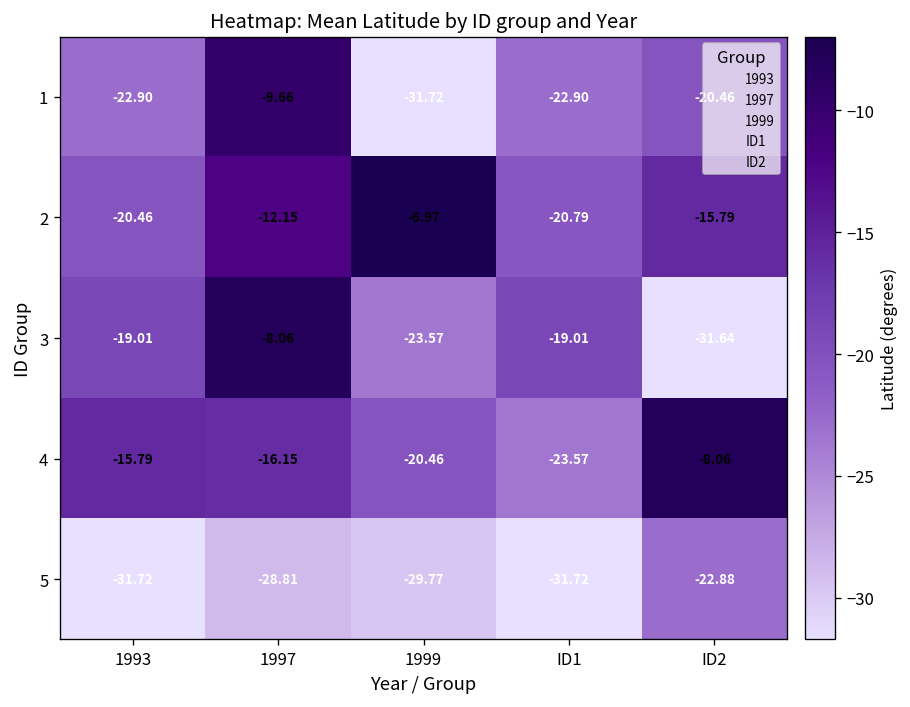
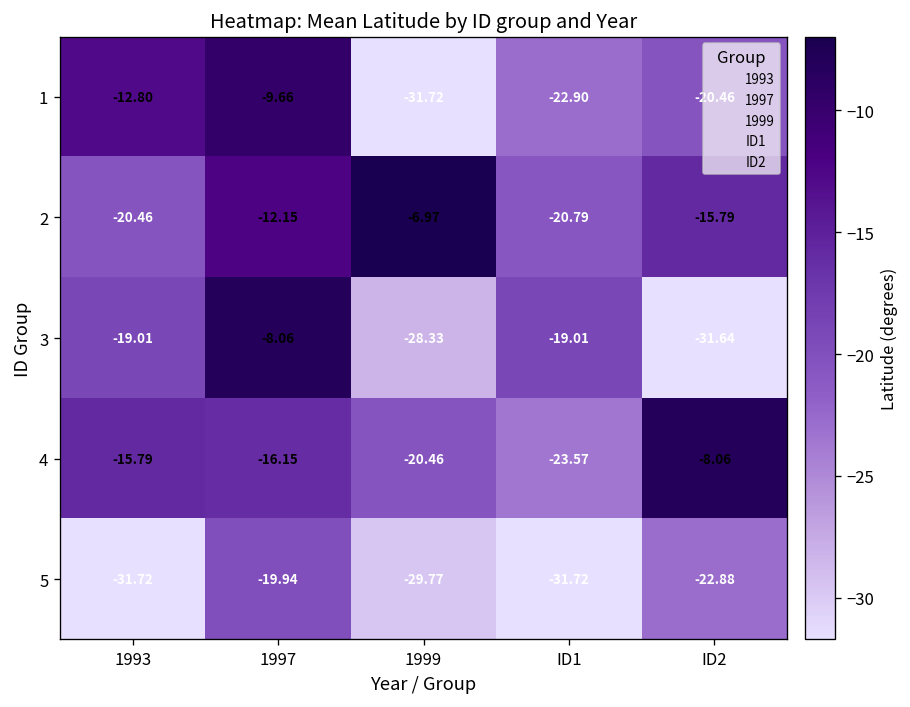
1, 1993: -22.90 -> -12.80
3, 1999: -23.57 -> -28.33
5, 1997: -28.81 -> -19.94
